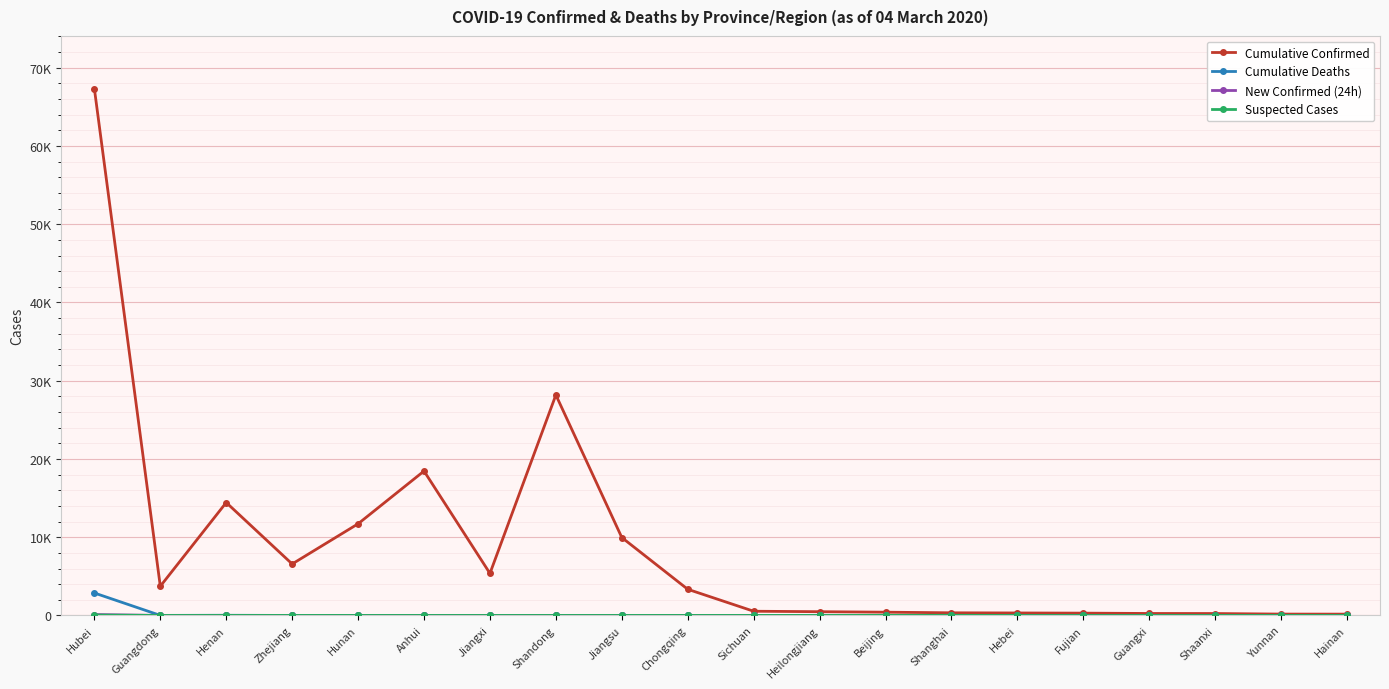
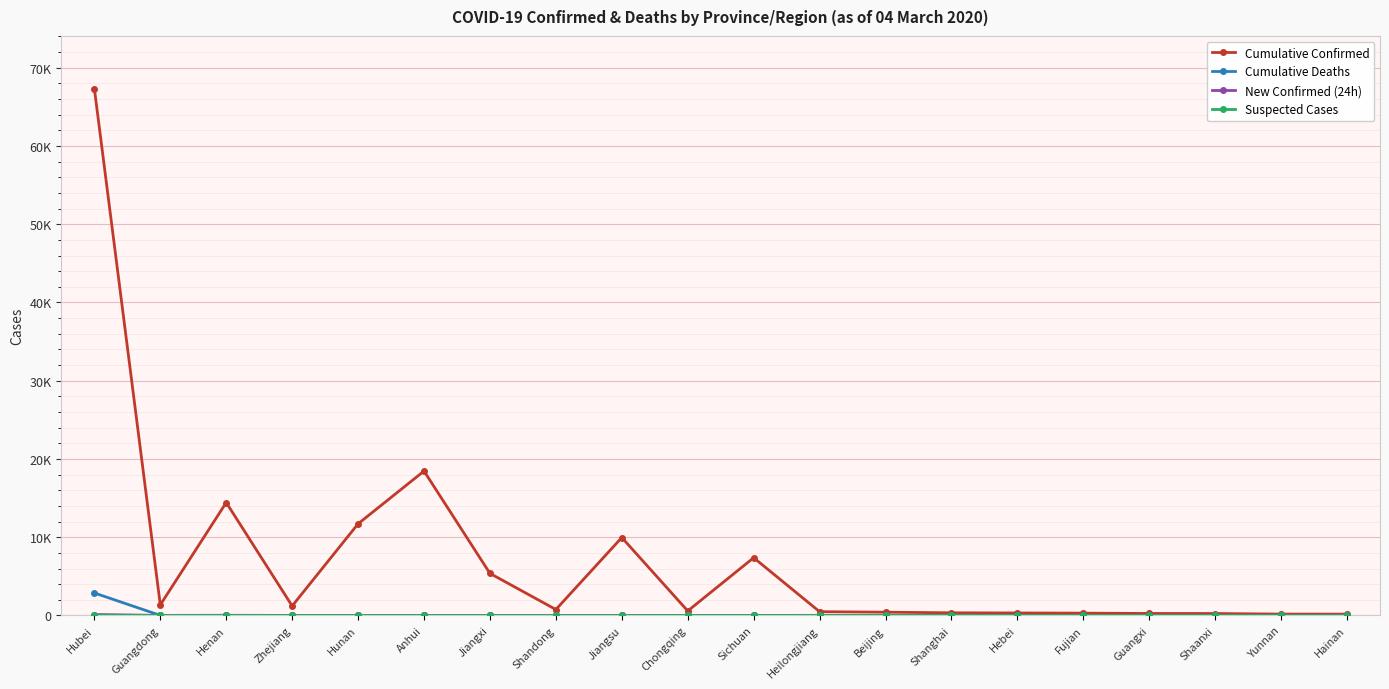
Cumulative Confirmed, Guangdong: 4000 -> 1000
Cumulative Confirmed, Zhejiang: 7000 -> 1000
Cumulative Confirmed, Shandong: 28000 -> 1000
Cumulative Confirmed, Chongqing: 3000 -> 1000
Cumulative Confirmed, Sichuan: 1000 -> 7000
